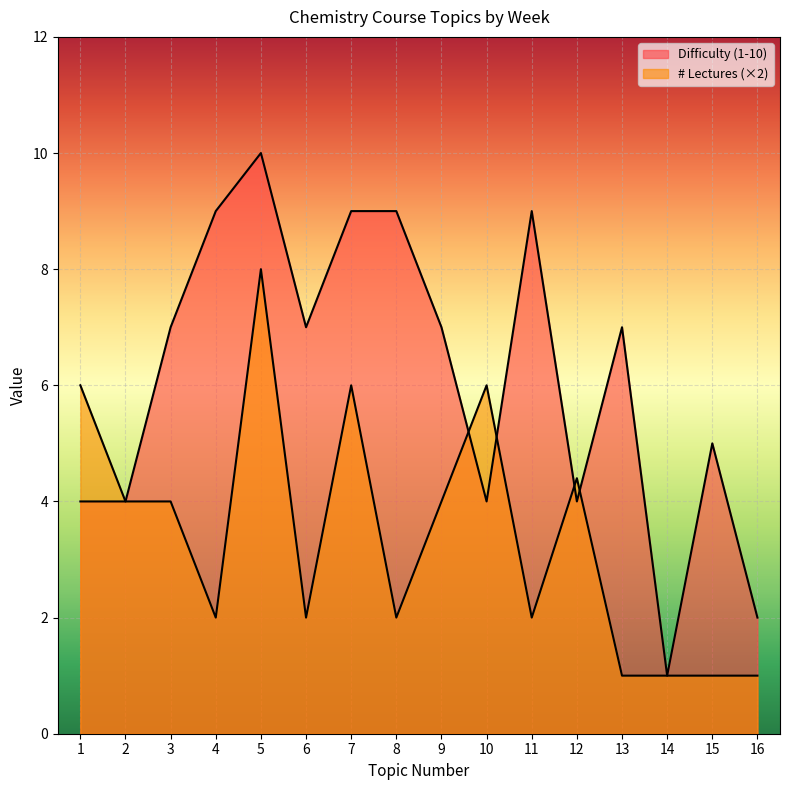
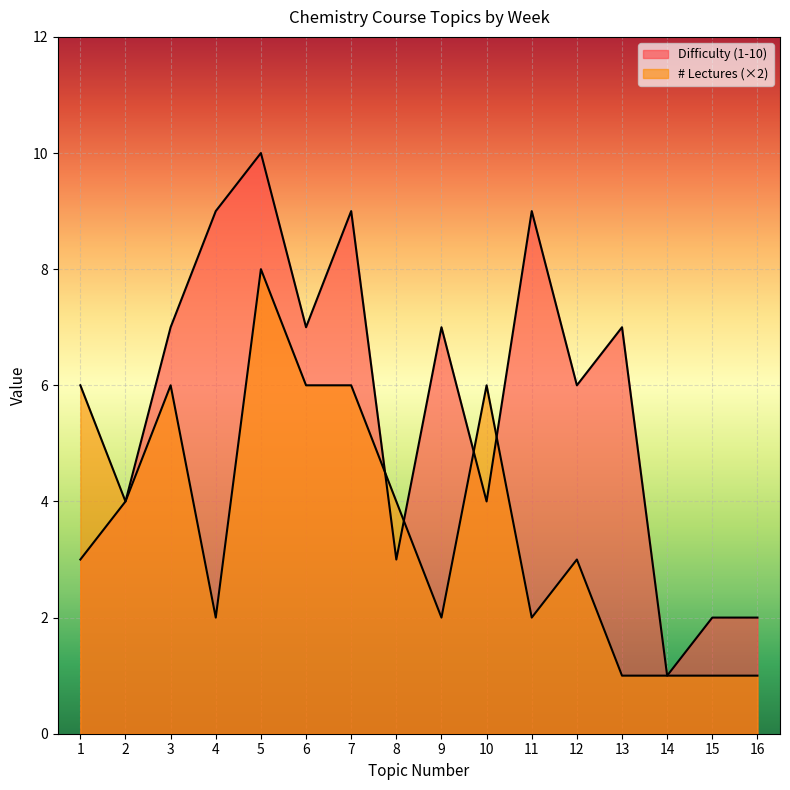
Difficulty (1-10), 1: 4 -> 3
# Lectures (×2), 3: 4 -> 6
# Lectures (×2), 6: 2.0 -> 6.0
Difficulty (1-10), 8: 9 -> 3
# Lectures (×2), 8: 2.0 -> 4.0
# Lectures (×2), 9: 4.0 -> 2.0
Difficulty (1-10), 12: 4.0 -> 6.0
# Lectures (×2), 12: 4.4 -> 3.0
Difficulty (1-10), 15: 5 -> 2
